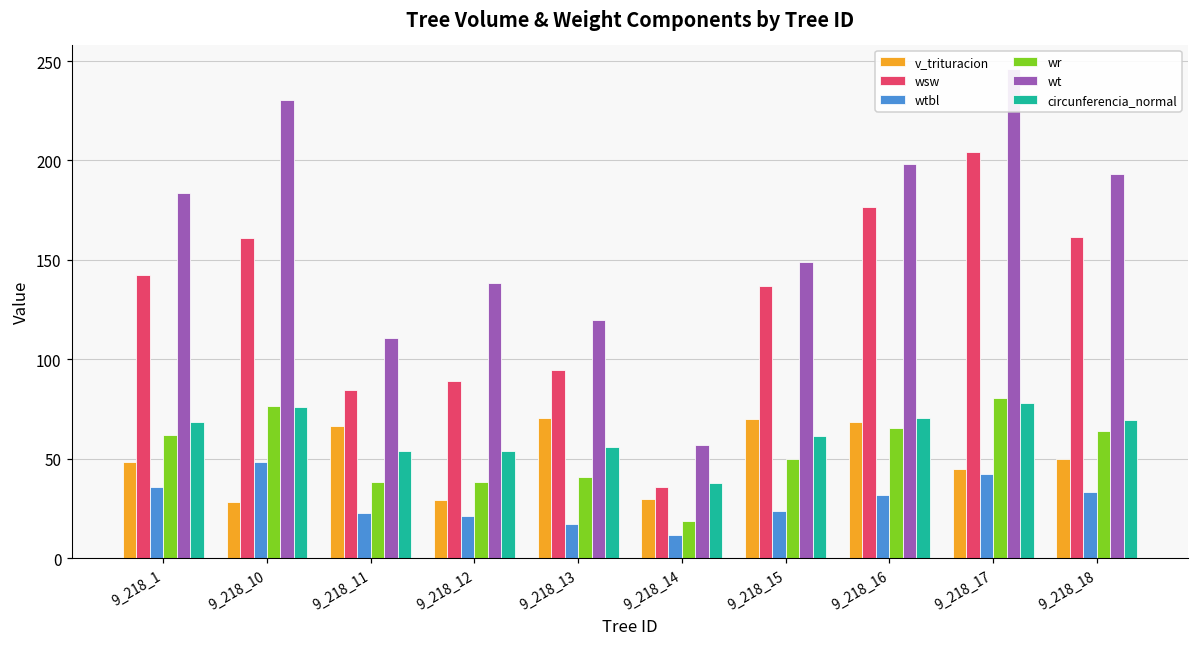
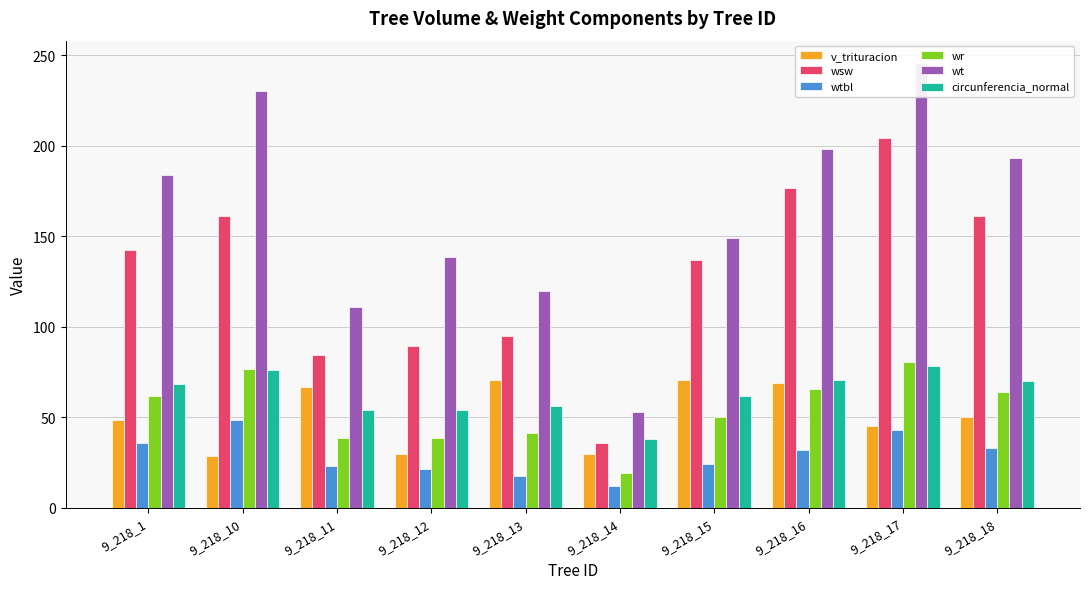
wt, 9_218_14: 57 -> 53
